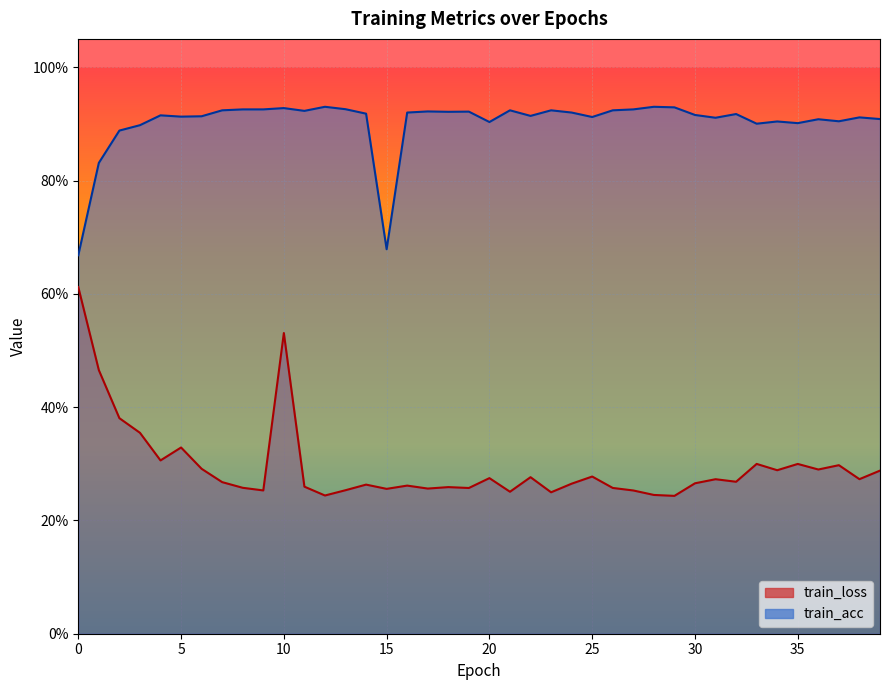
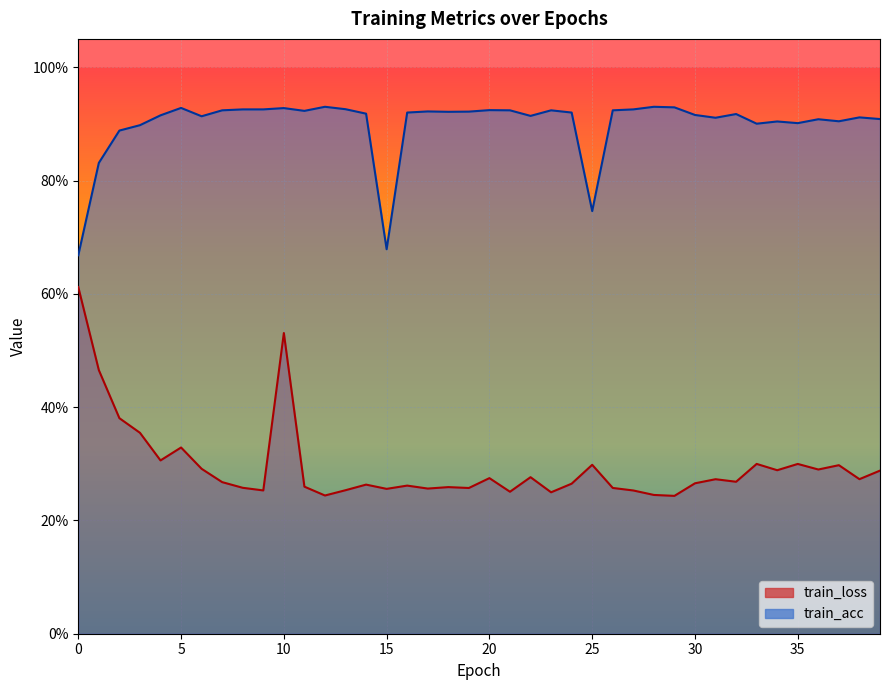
train_acc, 5: 91% -> 93%
train_acc, 20: 90% -> 92%
train_loss, 25: 28% -> 30%
train_acc, 25: 91% -> 75%
